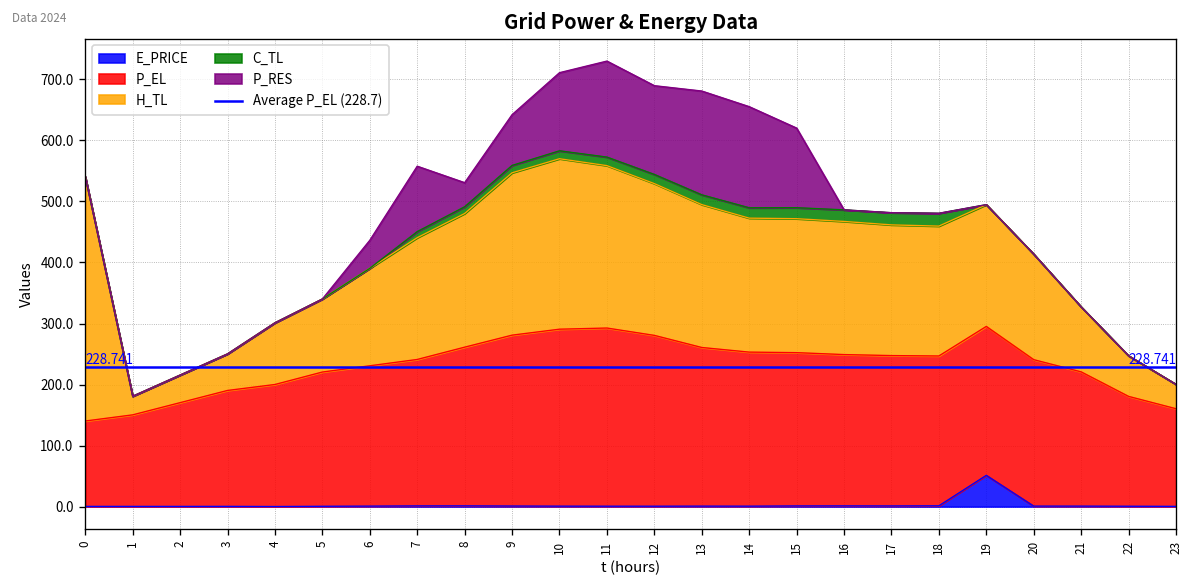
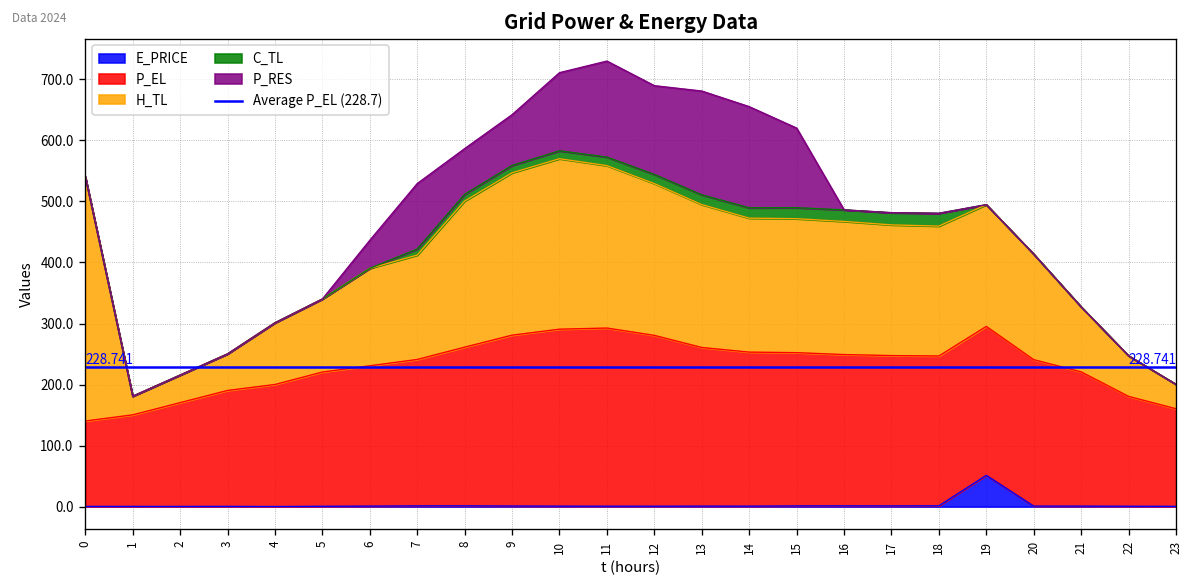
H_TL, 7: 200 -> 170
H_TL, 8: 220 -> 240
P_RES, 8: 40 -> 70
